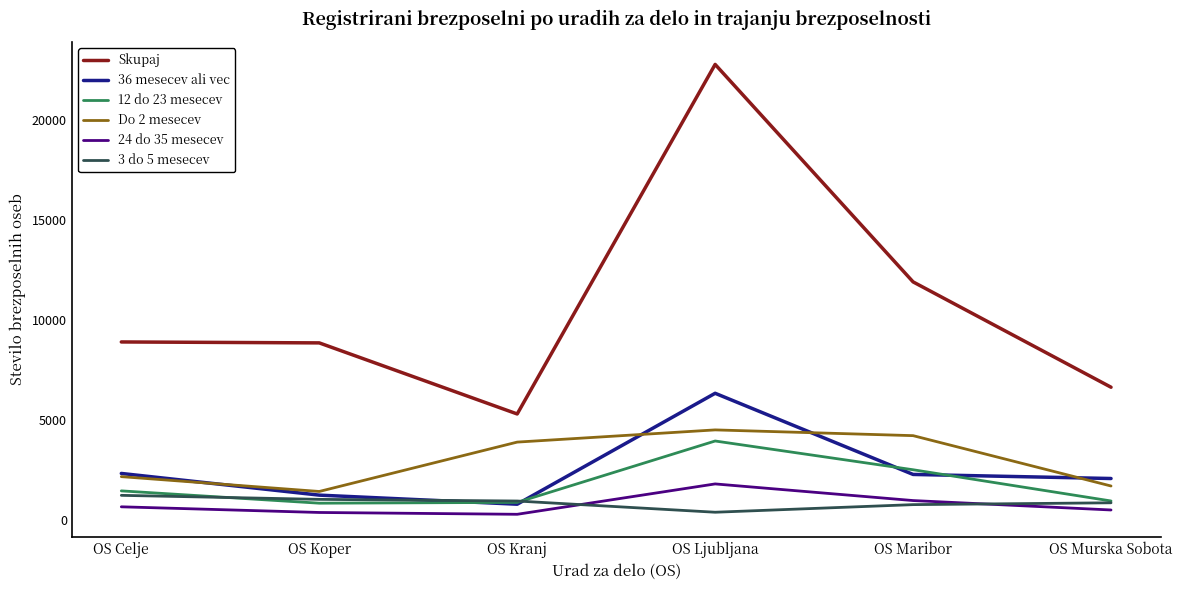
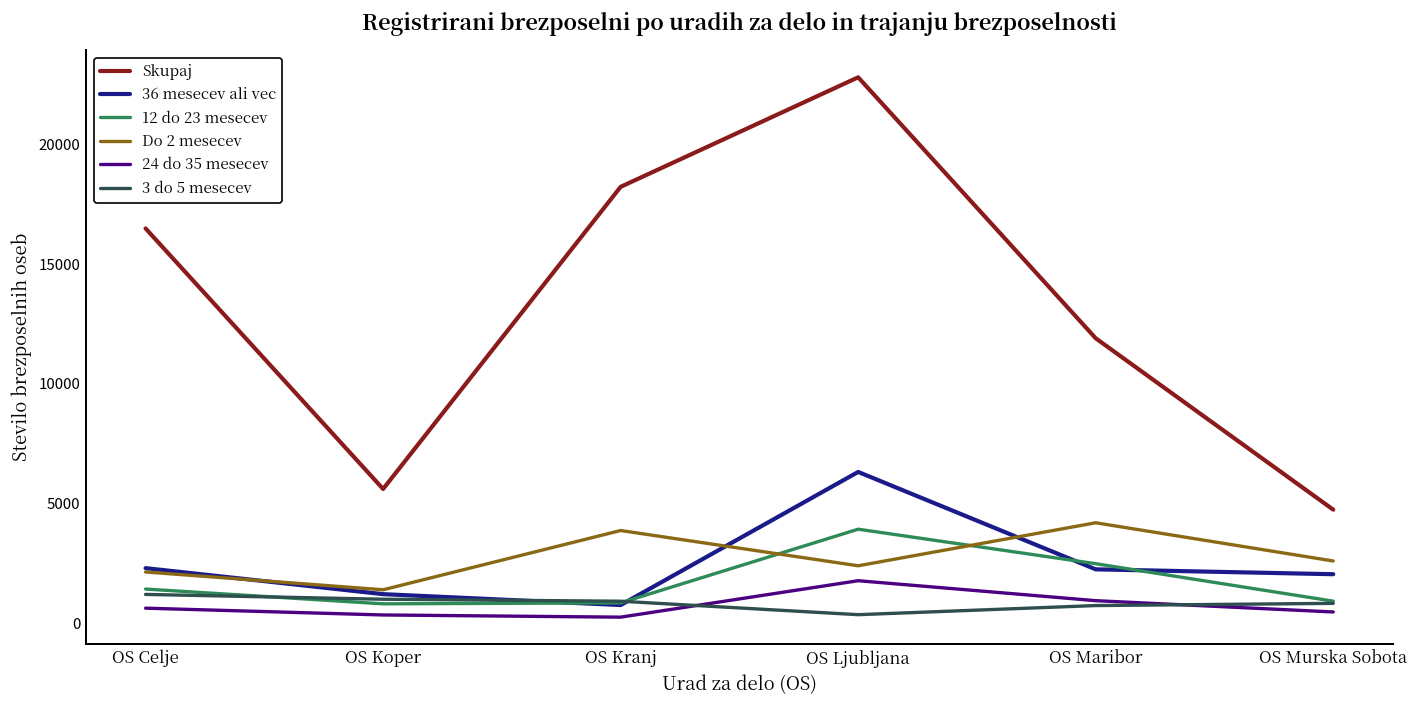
Skupaj, OS Celje: 8900 -> 16500
Skupaj, OS Koper: 8800 -> 5600
Skupaj, OS Kranj: 5300 -> 18200
Do 2 mesecev, OS Ljubljana: 4500 -> 2400
Skupaj, OS Murska Sobota: 6600 -> 4700
Do 2 mesecev, OS Murska Sobota: 1700 -> 2600
